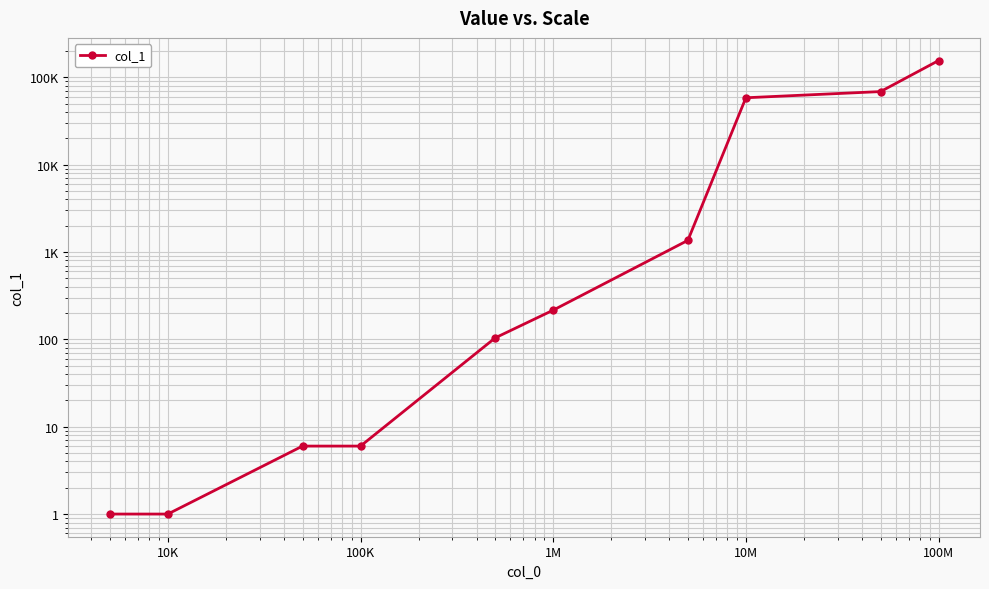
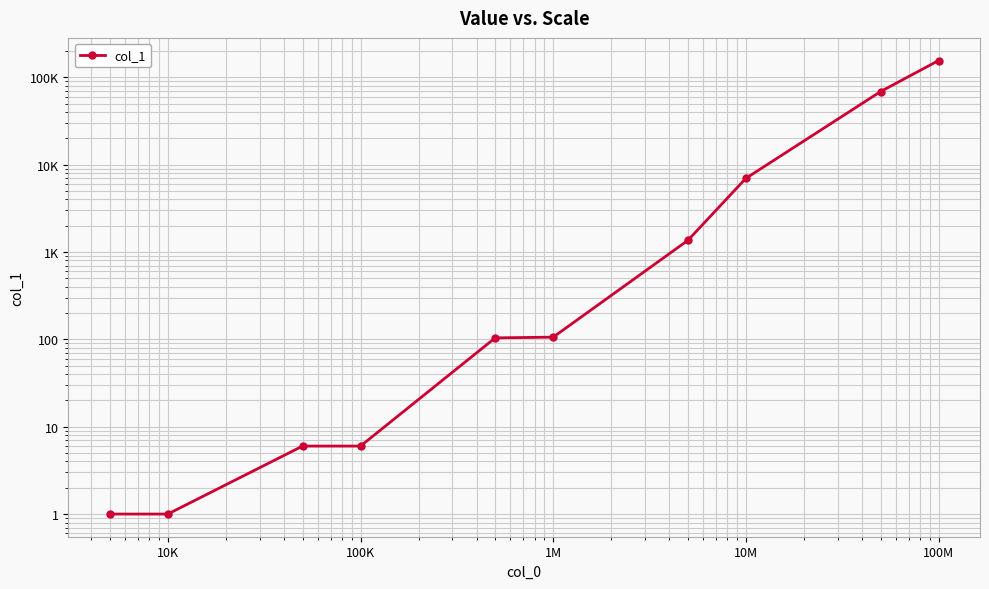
1M: 220 -> 110
10M: 60000 -> 7000
